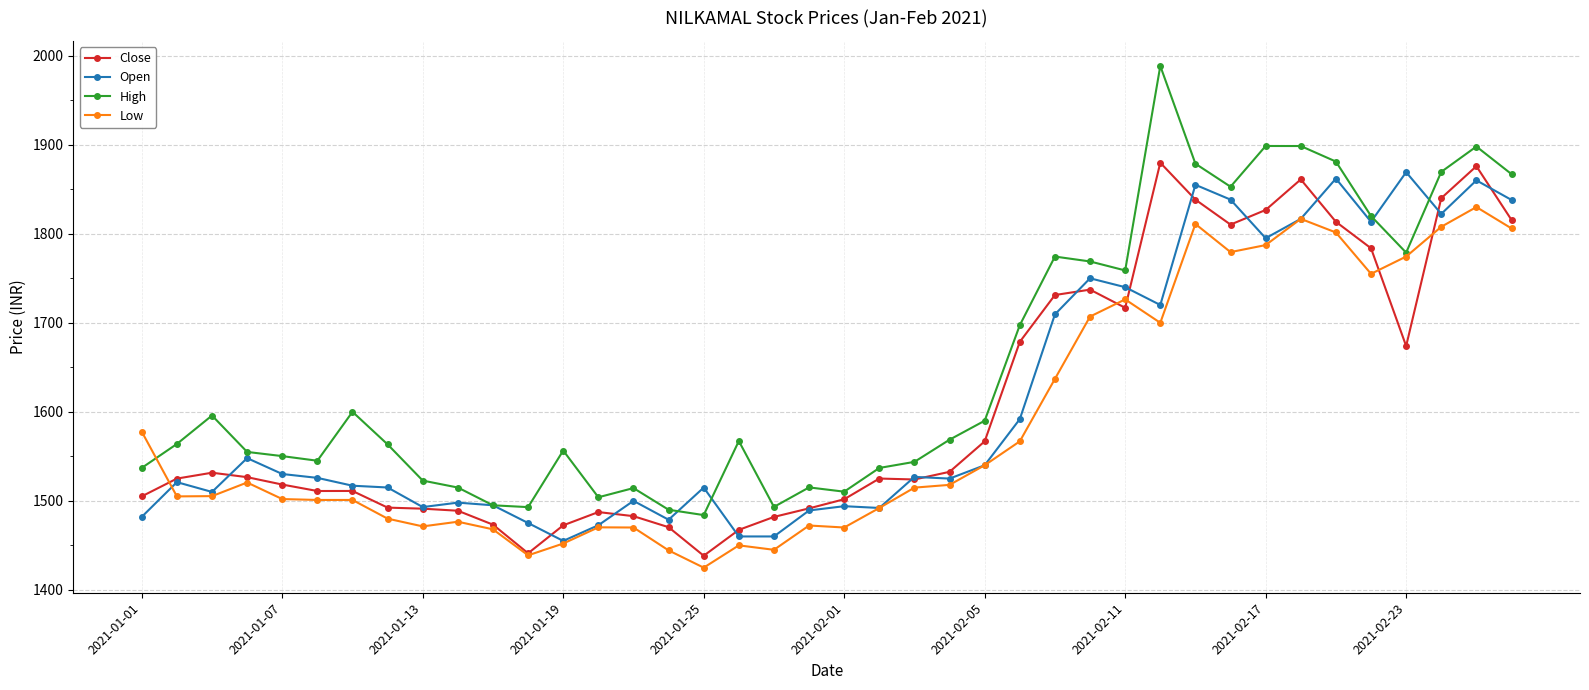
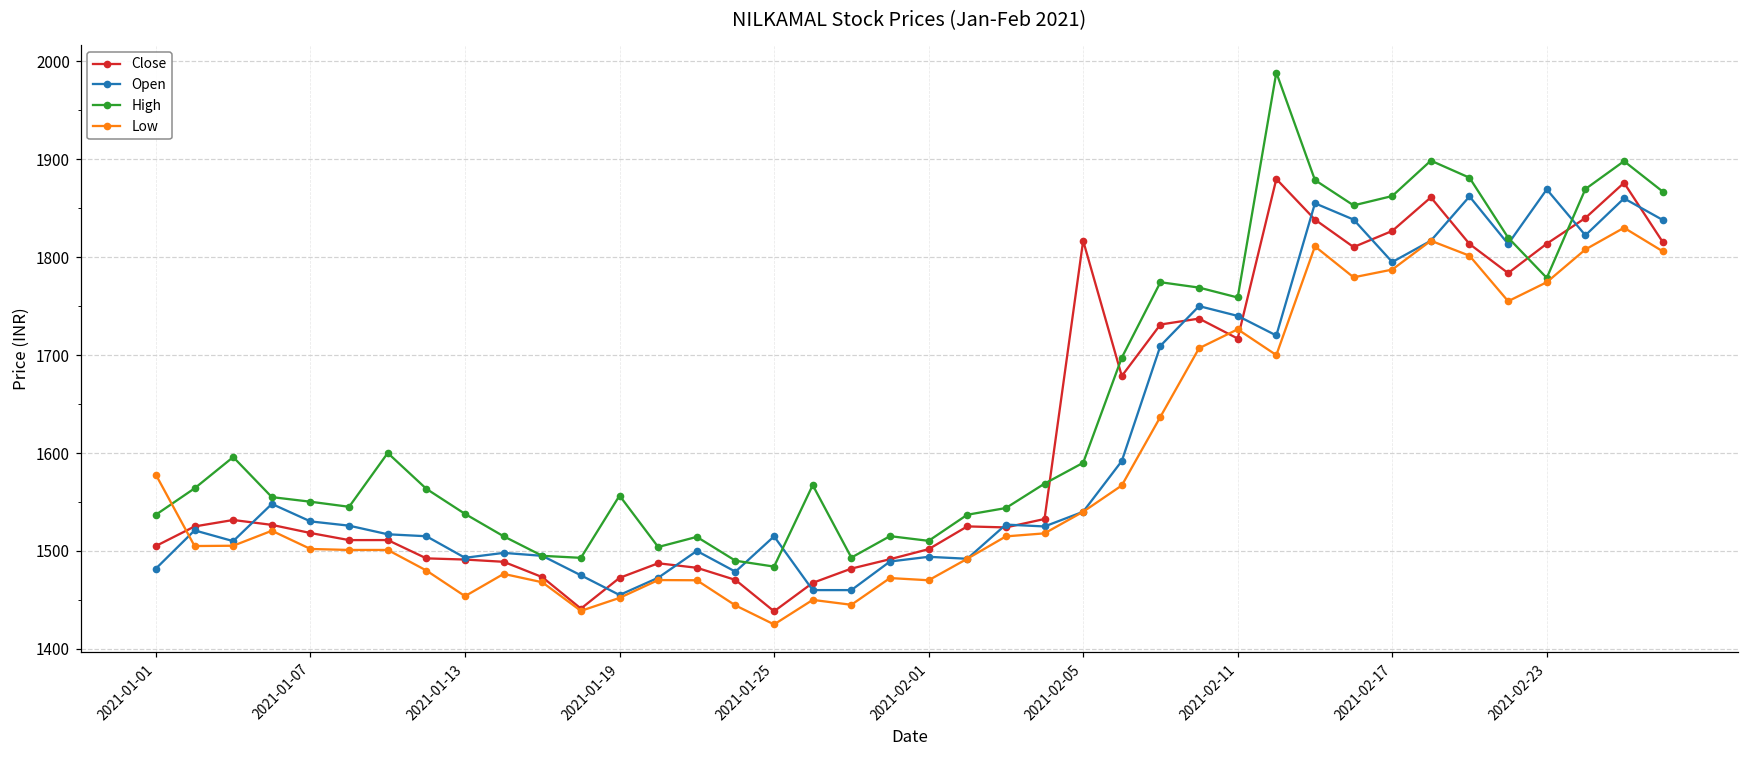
High, 2021-01-13: 1520 -> 1540
Low, 2021-01-13: 1470 -> 1450
Close, 2021-02-05: 1570 -> 1820
High, 2021-02-17: 1900 -> 1860
Close, 2021-02-23: 1670 -> 1810
